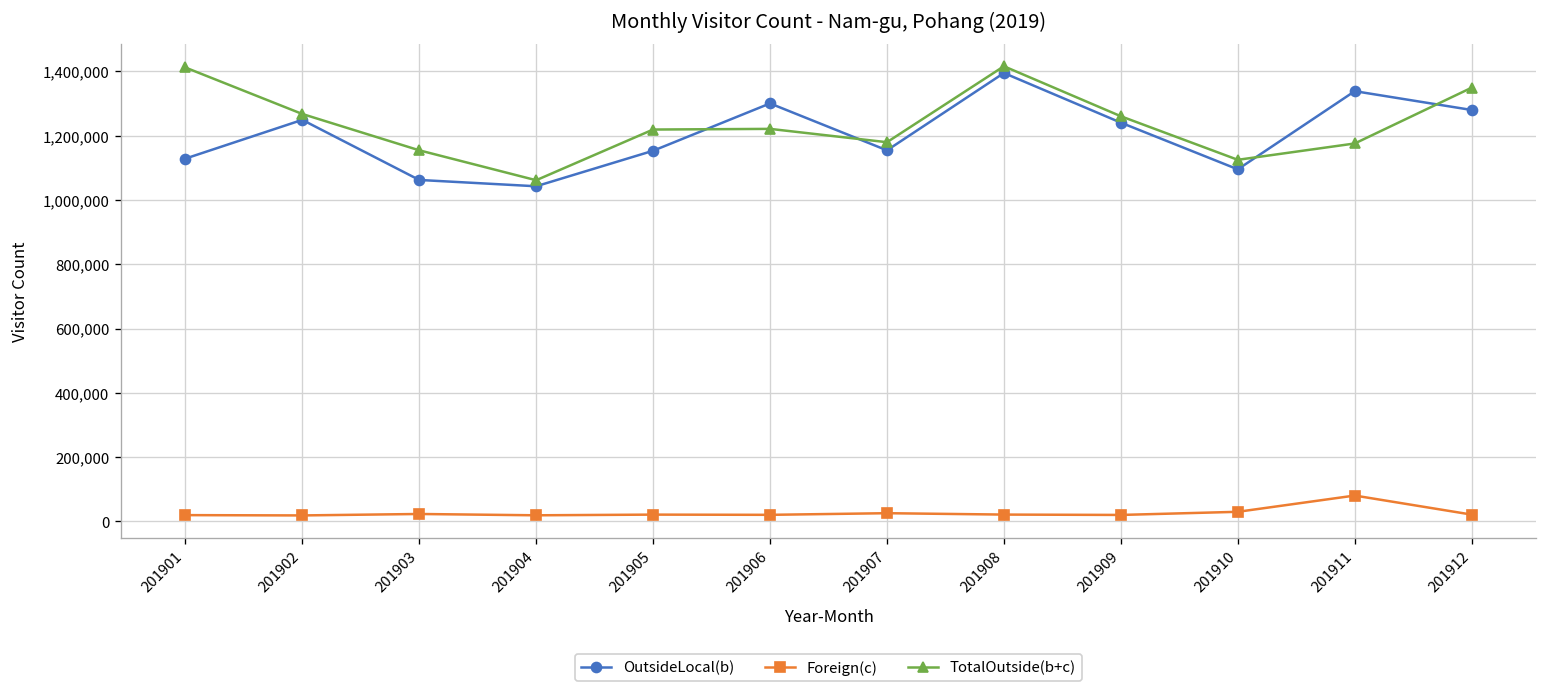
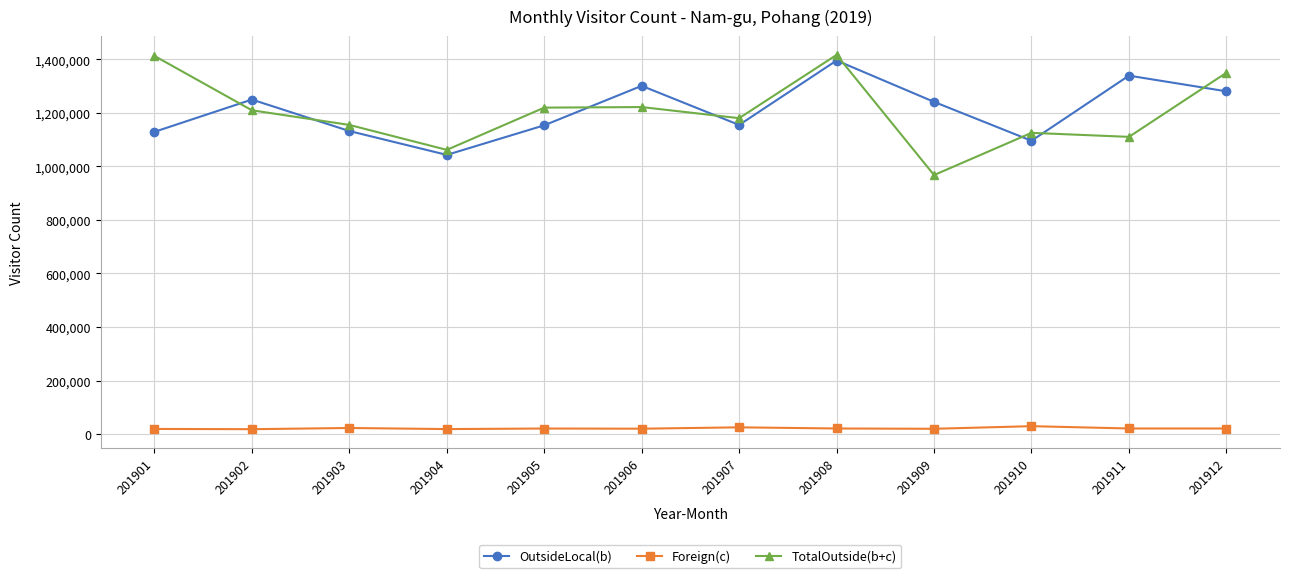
TotalOutside(b+c), 201902: 1,270,000 -> 1,210,000
OutsideLocal(b), 201903: 1,060,000 -> 1,130,000
TotalOutside(b+c), 201909: 1,260,000 -> 970,000
Foreign(c), 201911: 80,000 -> 20,000
TotalOutside(b+c), 201911: 1,180,000 -> 1,110,000
